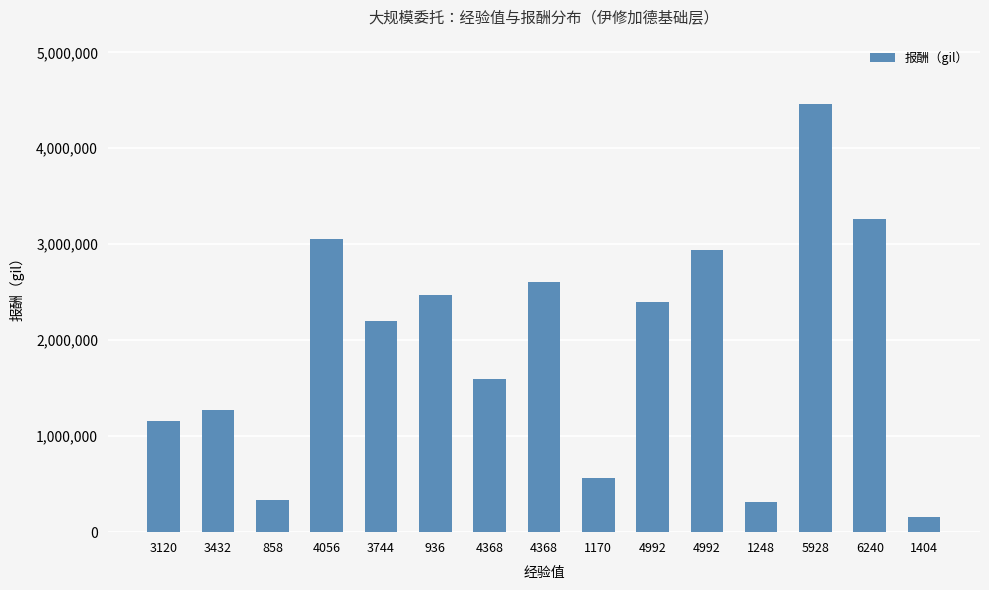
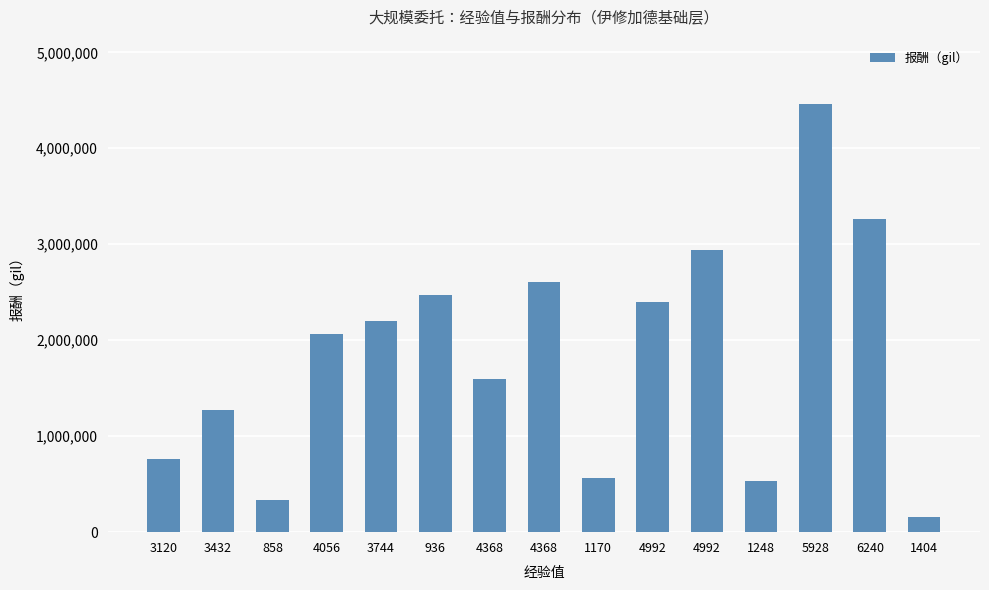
3120: 1,200,000 -> 800,000
4056: 3,100,000 -> 2,100,000
1248: 300,000 -> 500,000
